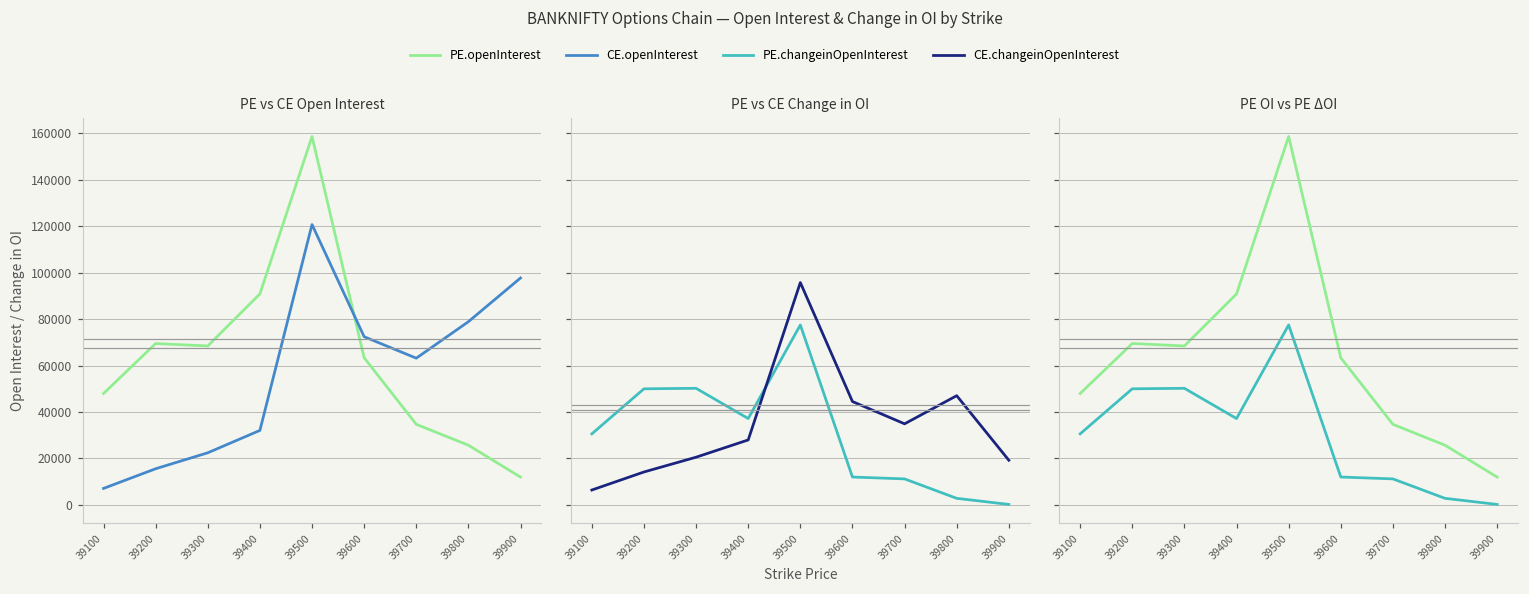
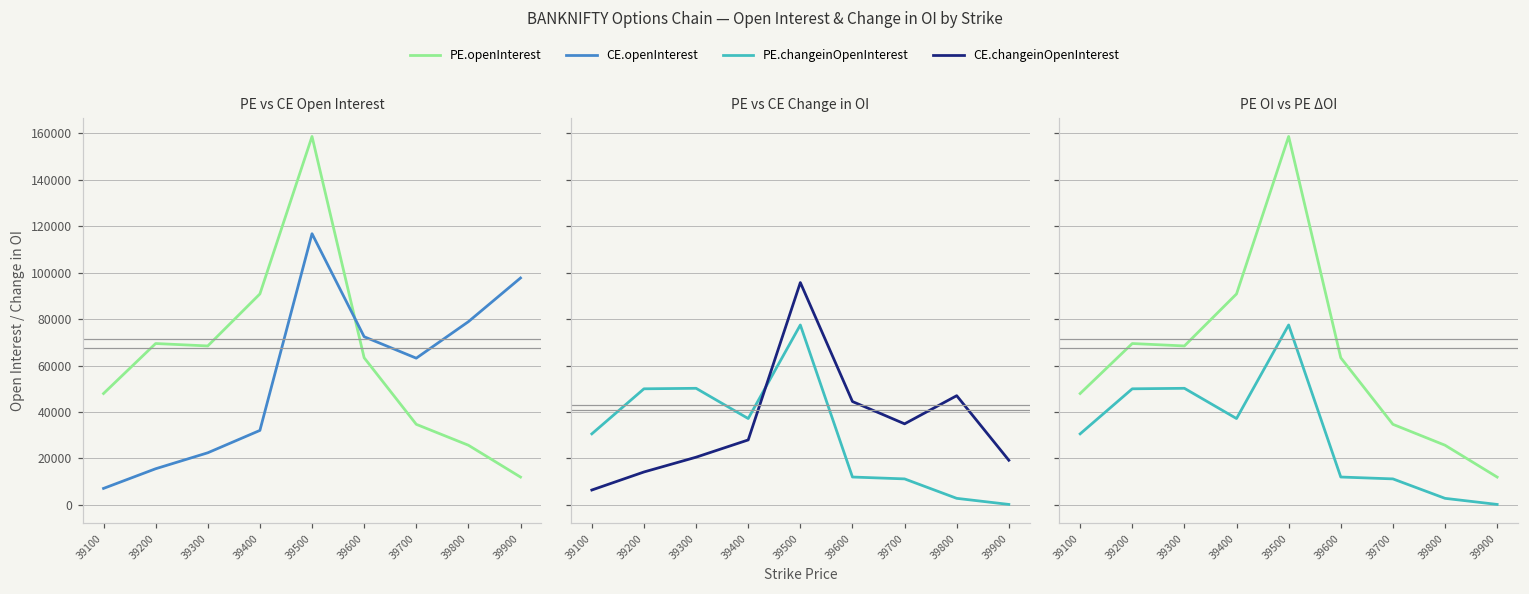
PE vs CE Open Interest, CE.openInterest, 39500: 121000 -> 117000
